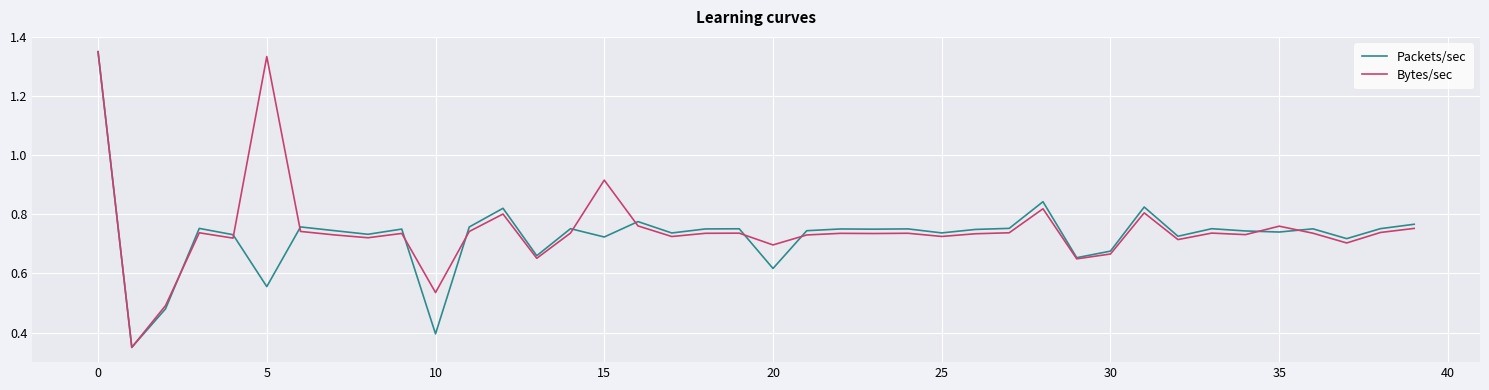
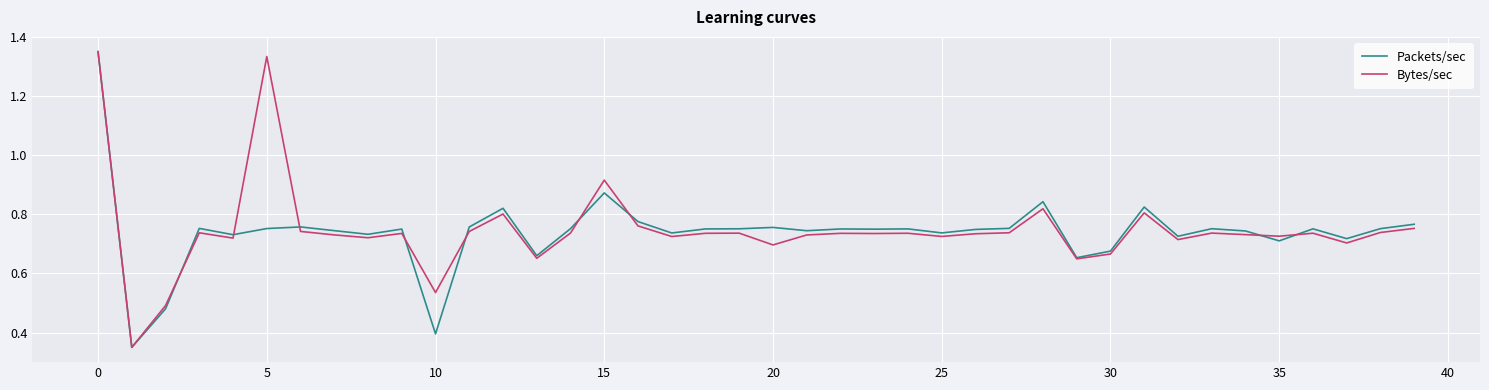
Packets/sec, 5: 0.56 -> 0.75
Packets/sec, 15: 0.72 -> 0.87
Packets/sec, 20: 0.62 -> 0.76
Packets/sec, 35: 0.74 -> 0.71
Bytes/sec, 35: 0.76 -> 0.73
